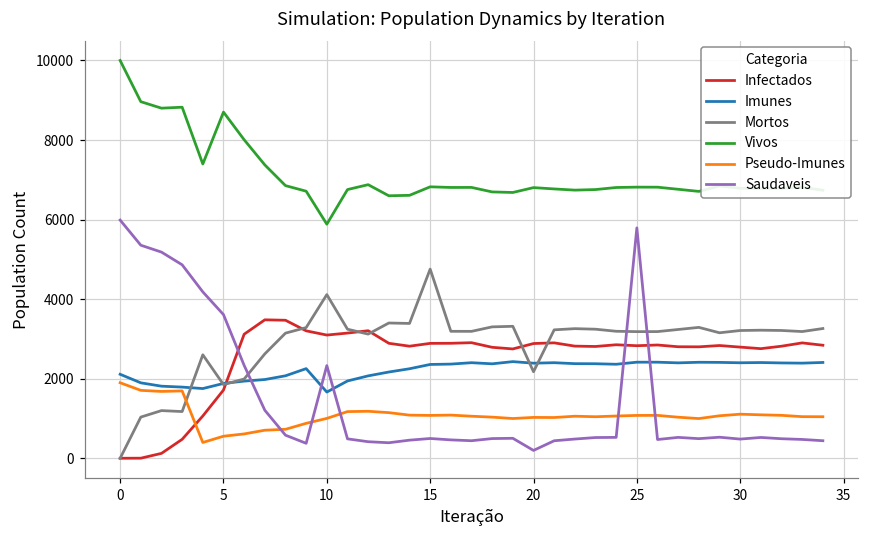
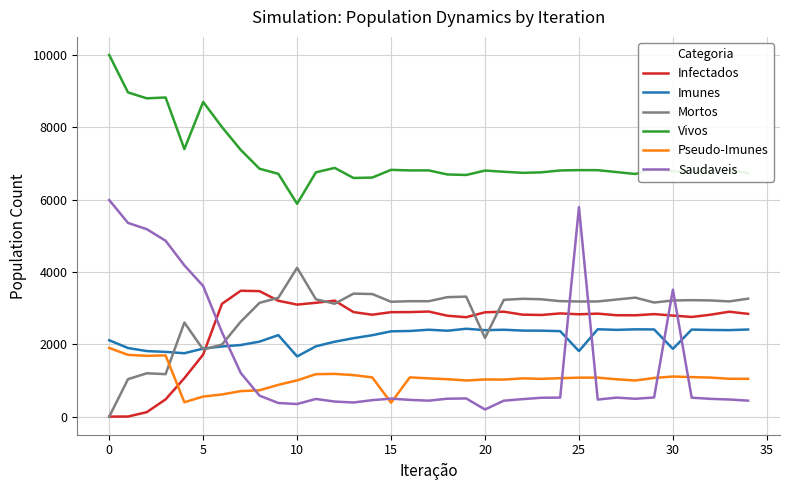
Saudaveis, 10: 2300 -> 300
Mortos, 15: 4800 -> 3200
Pseudo-Imunes, 15: 1100 -> 400
Imunes, 25: 2400 -> 1800
Imunes, 30: 2400 -> 1900
Saudaveis, 30: 500 -> 3500
